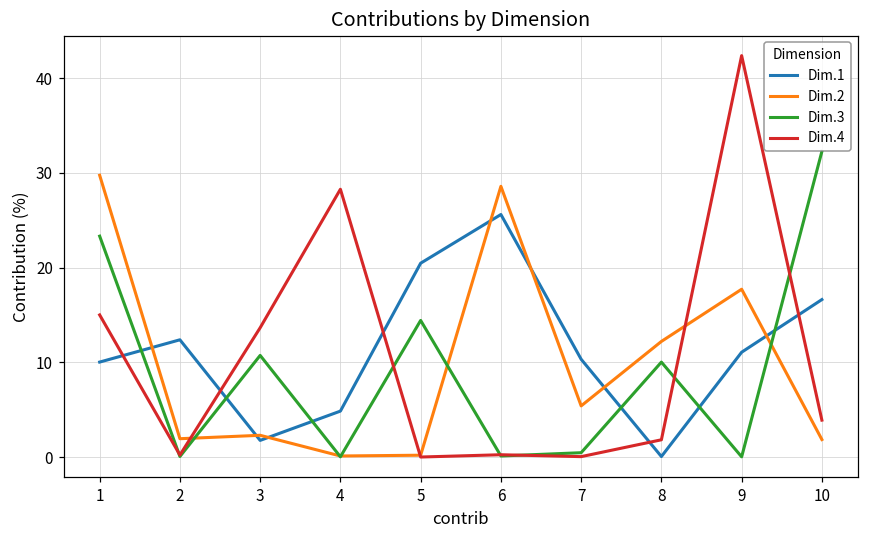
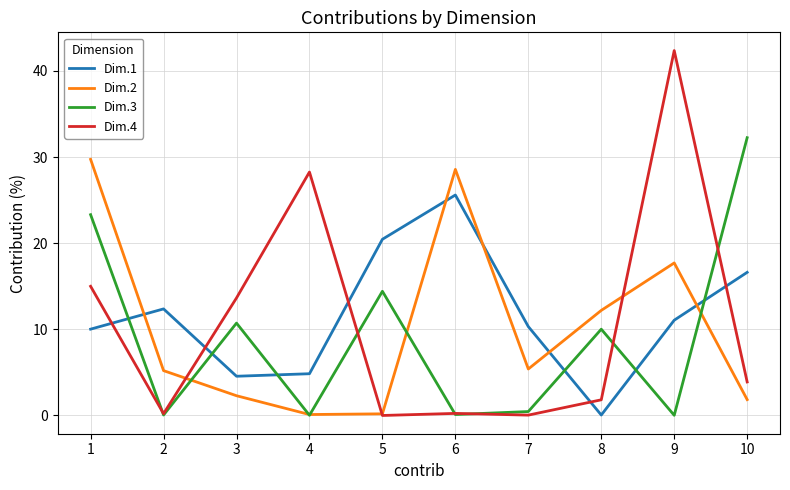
Dim.2, 2: 2 -> 5
Dim.1, 3: 2 -> 5
